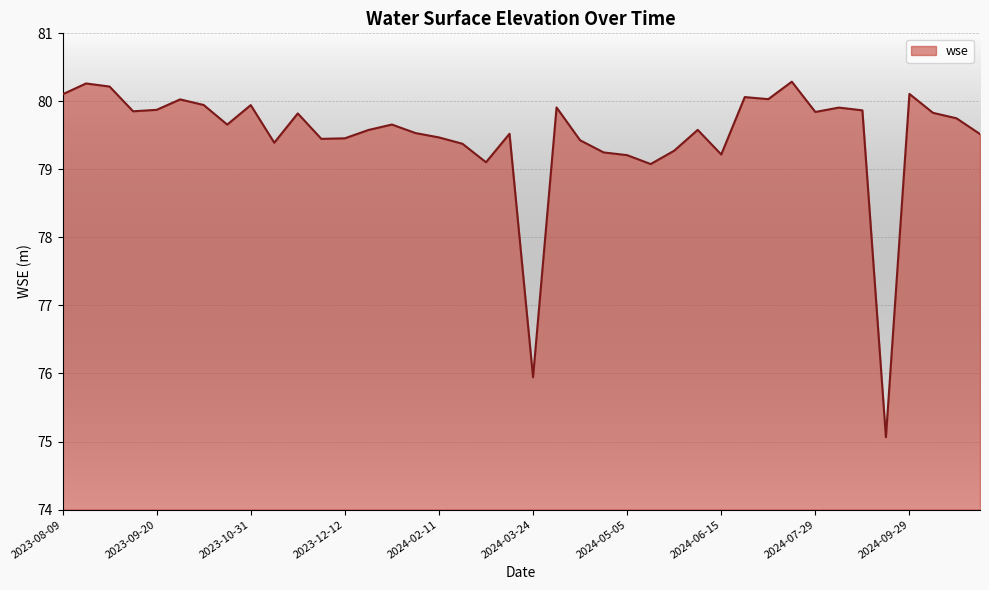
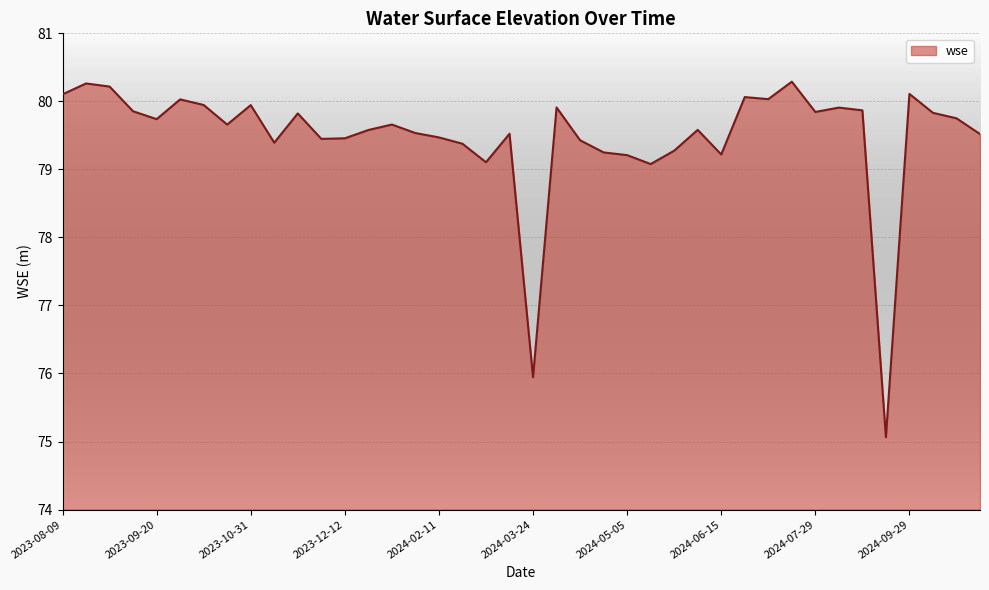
2023-09-20: 79.9 -> 79.7
